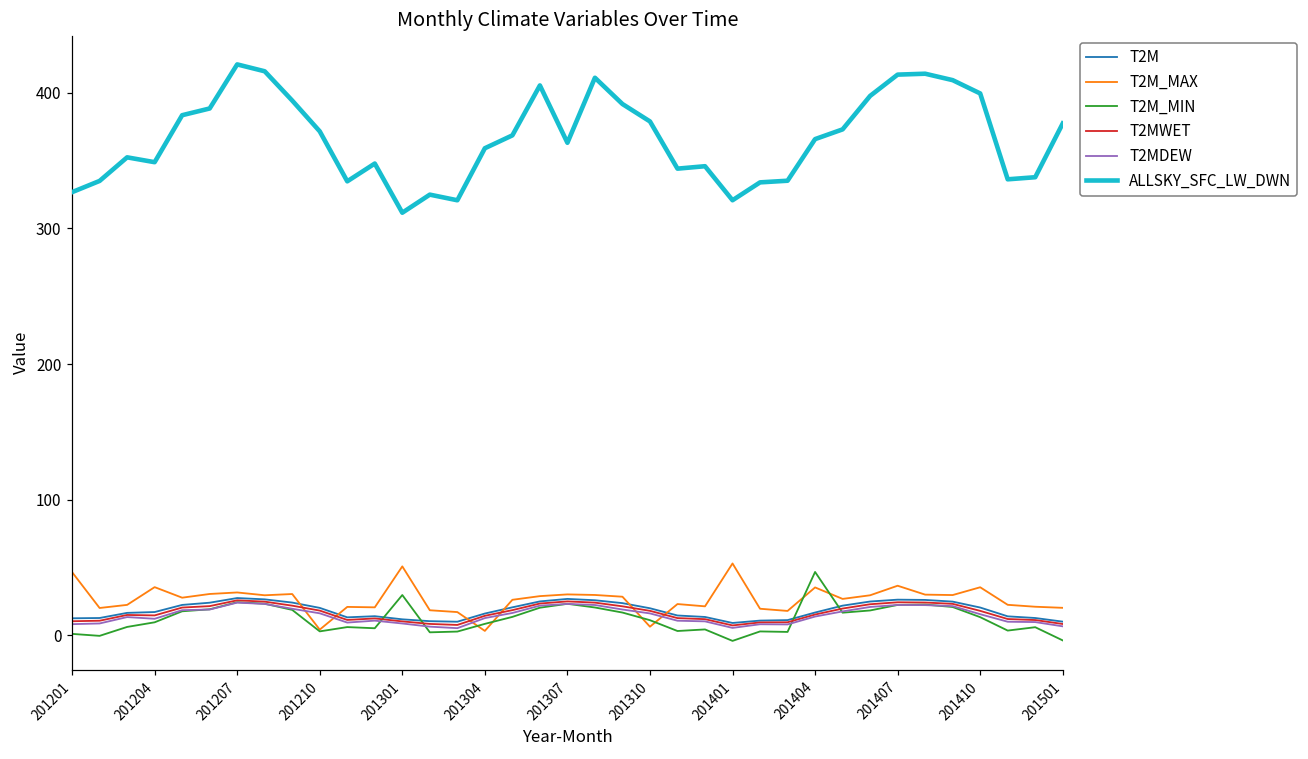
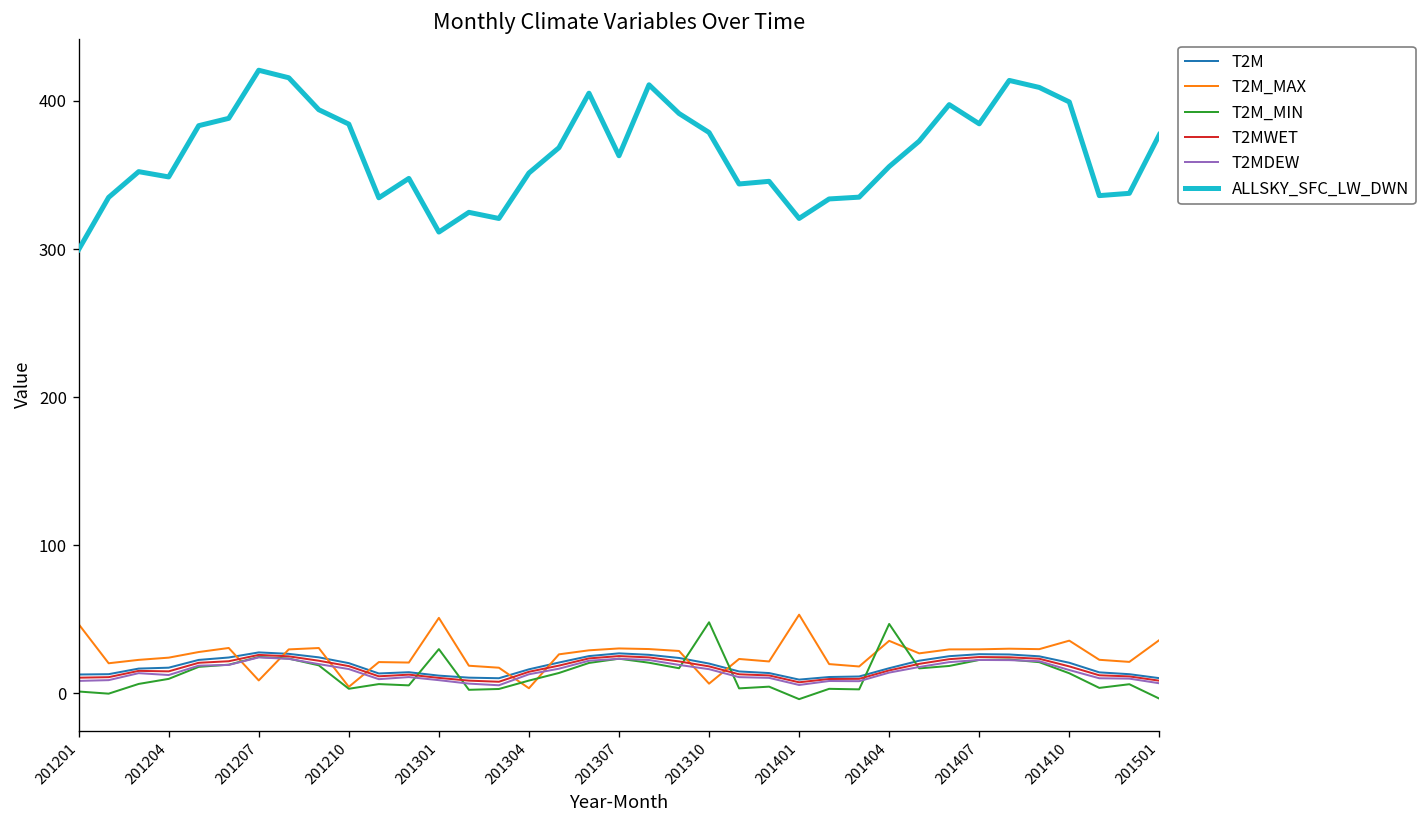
ALLSKY_SFC_LW_DWN, 201201: 327 -> 300
T2M_MAX, 201204: 36 -> 24
T2M_MAX, 201207: 32 -> 9
ALLSKY_SFC_LW_DWN, 201210: 371 -> 384
ALLSKY_SFC_LW_DWN, 201304: 359 -> 351
T2M_MIN, 201310: 11 -> 48
ALLSKY_SFC_LW_DWN, 201404: 366 -> 356
T2M_MAX, 201407: 37 -> 30
ALLSKY_SFC_LW_DWN, 201407: 413 -> 385
T2M_MAX, 201501: 20 -> 36
